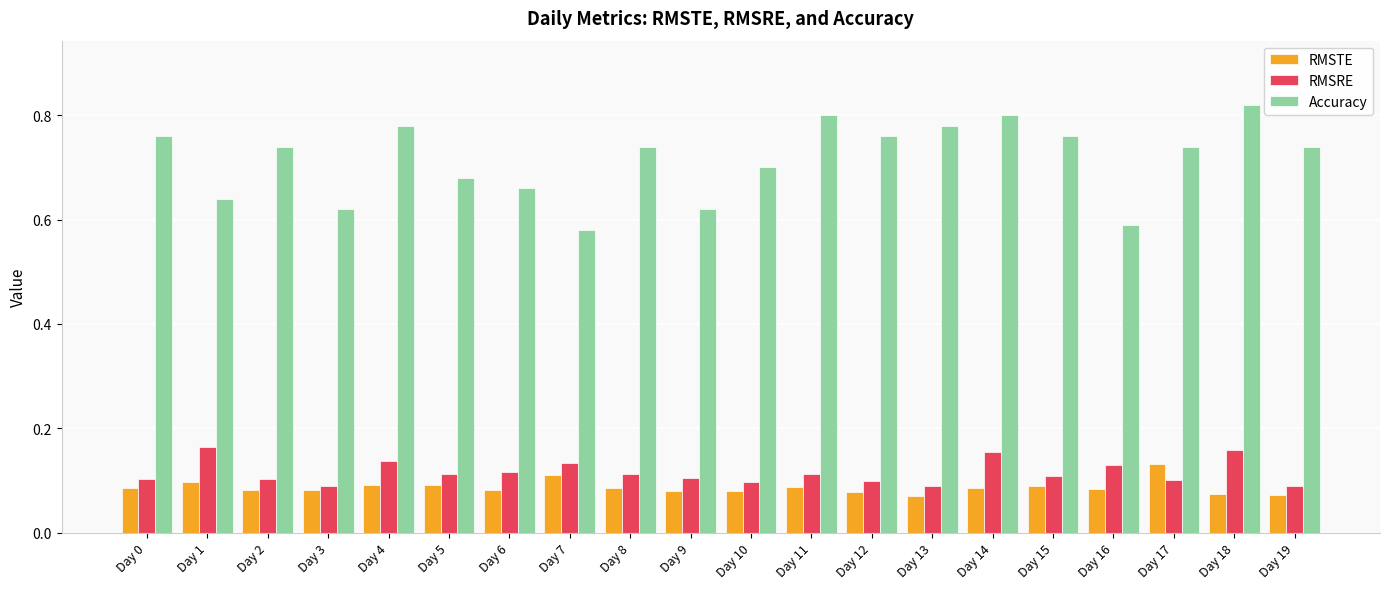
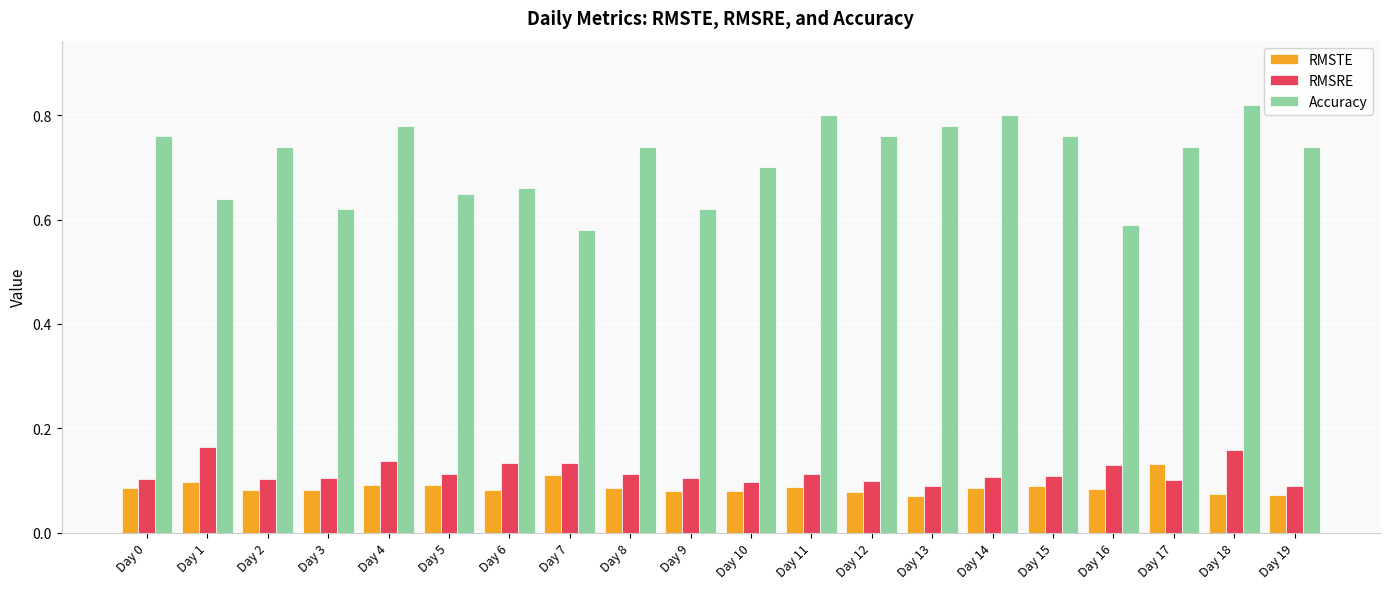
RMSRE, Day 3: 0.09 -> 0.11
Accuracy, Day 5: 0.68 -> 0.65
RMSRE, Day 6: 0.12 -> 0.13
RMSRE, Day 14: 0.15 -> 0.11
